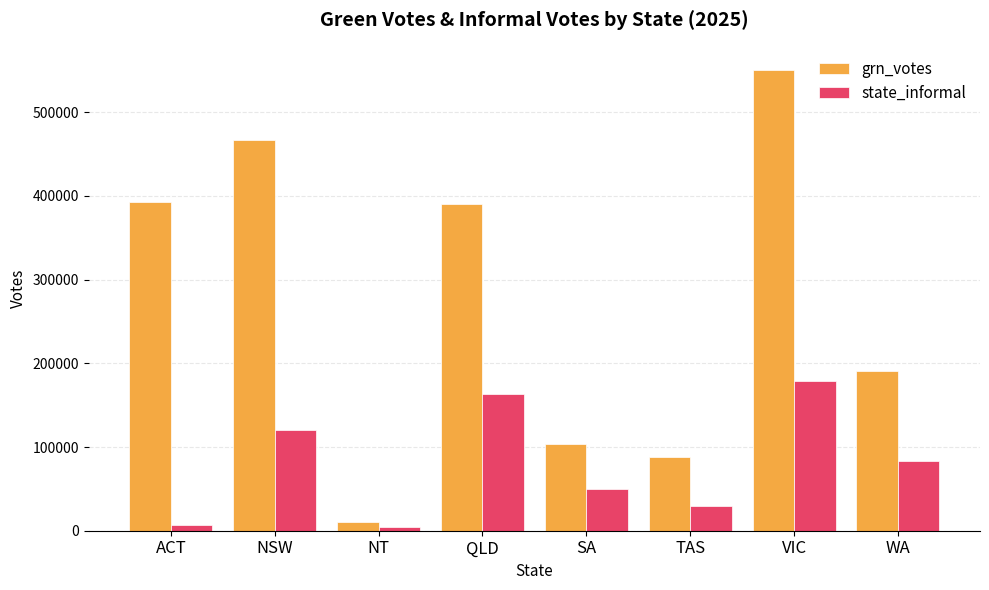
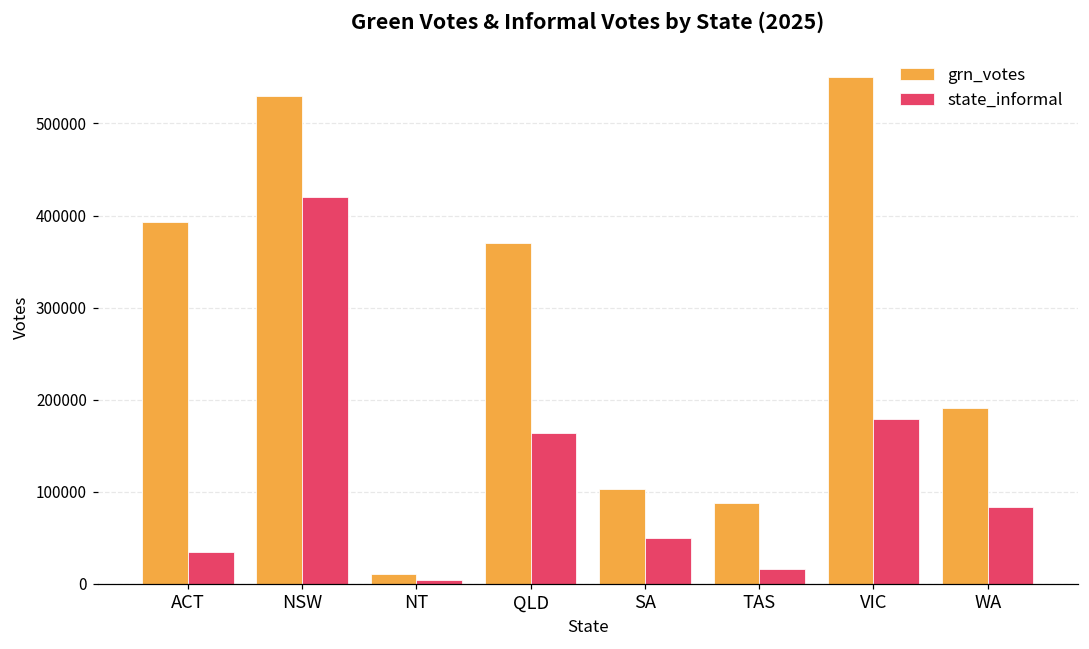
state_informal, ACT: 10000 -> 30000
grn_votes, NSW: 470000 -> 530000
state_informal, NSW: 120000 -> 420000
grn_votes, QLD: 390000 -> 370000
state_informal, TAS: 30000 -> 20000
